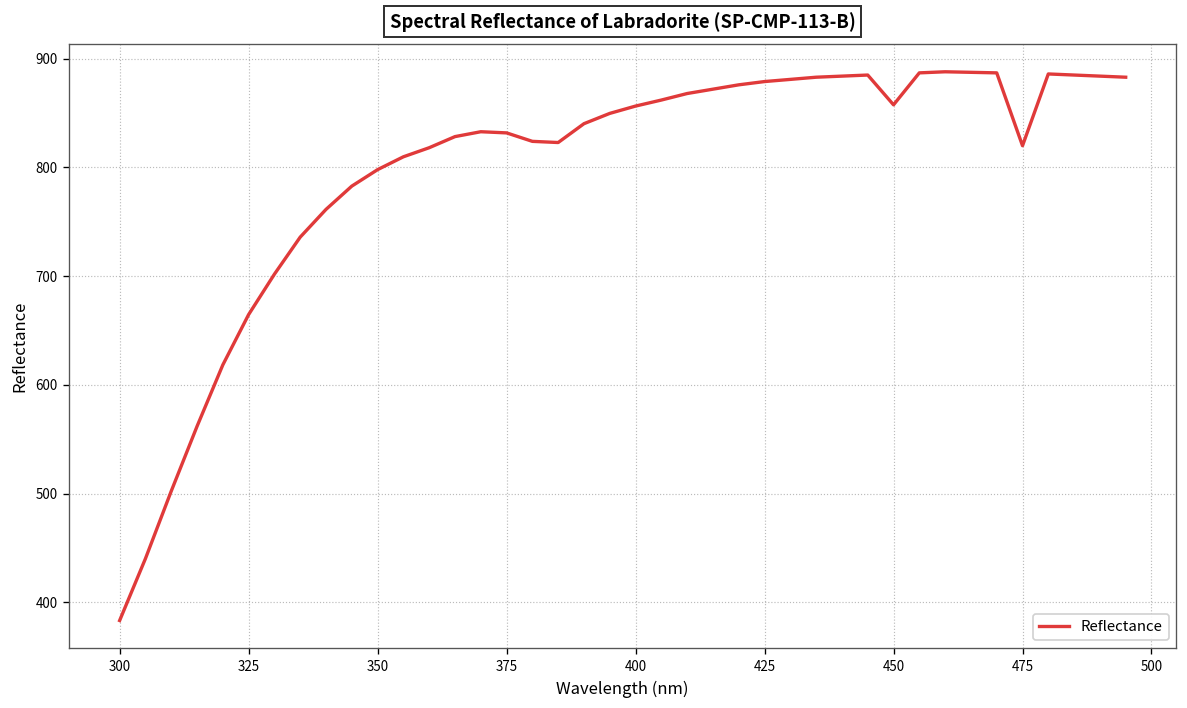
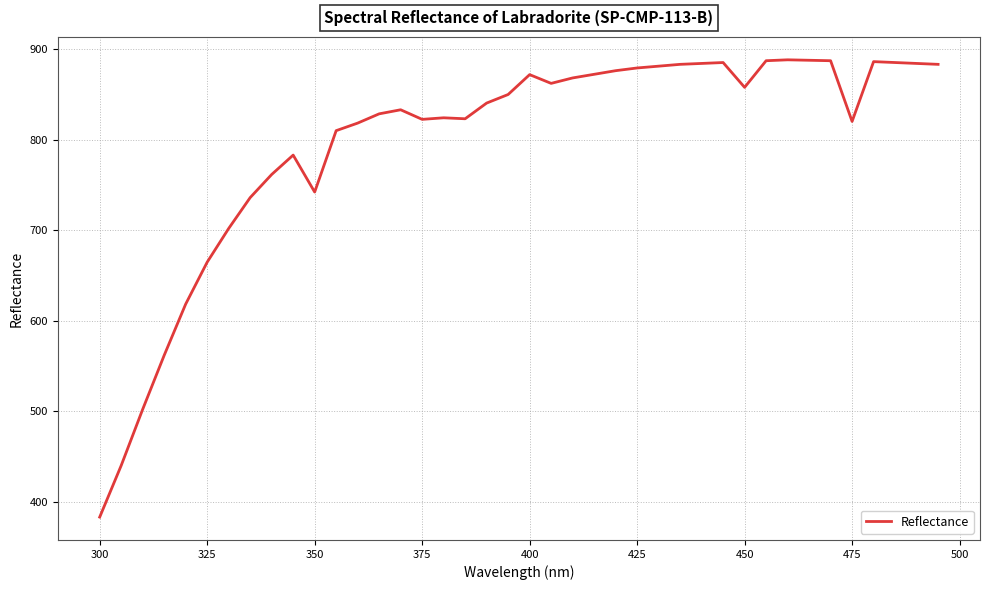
350: 800 -> 740
375: 830 -> 820
400: 860 -> 870
